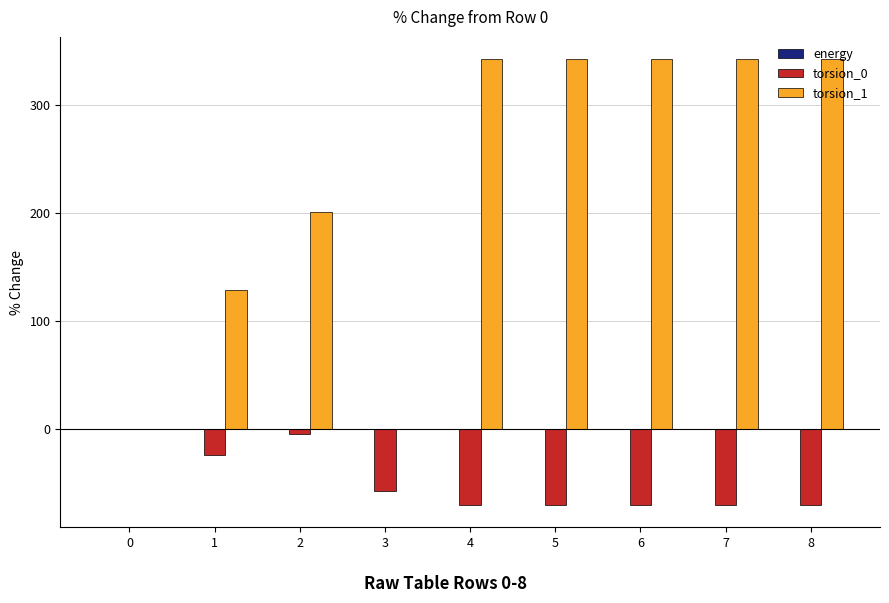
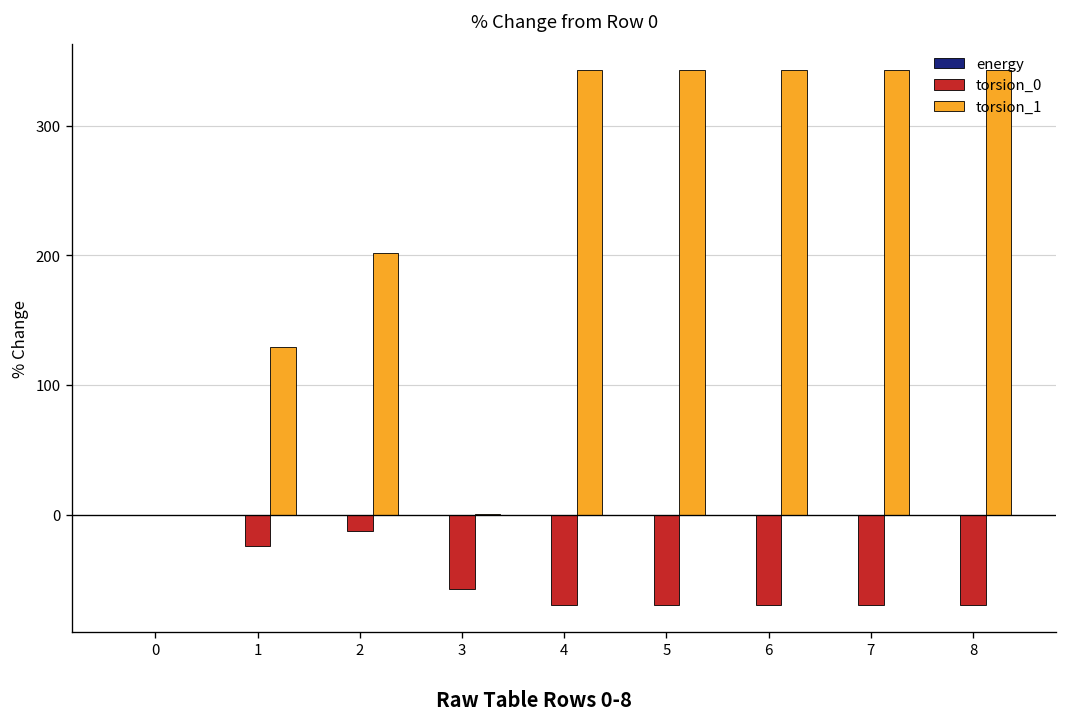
torsion_0, 2: -5 -> -12
